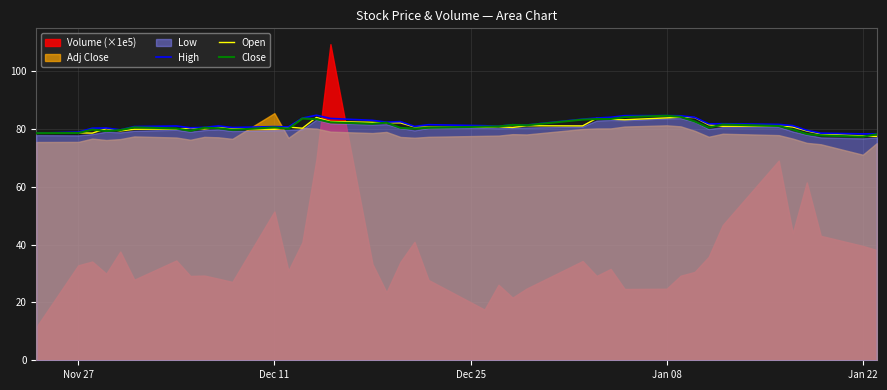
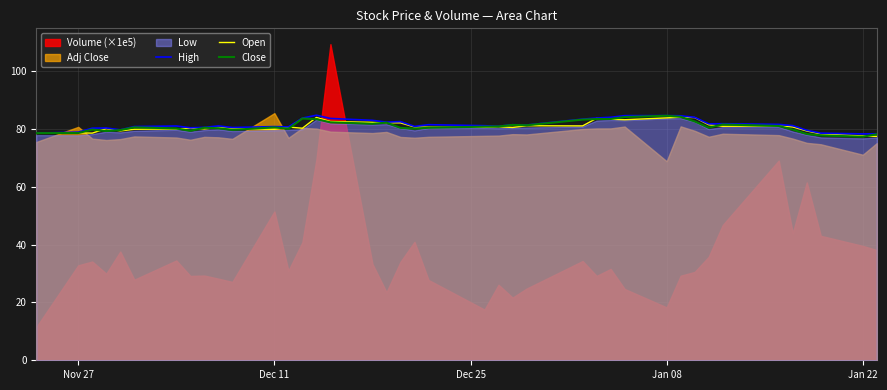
Adj Close, Nov 27: 75 -> 81
Volume (×1e5), Jan 08: 25 -> 18
Adj Close, Jan 08: 81 -> 69
